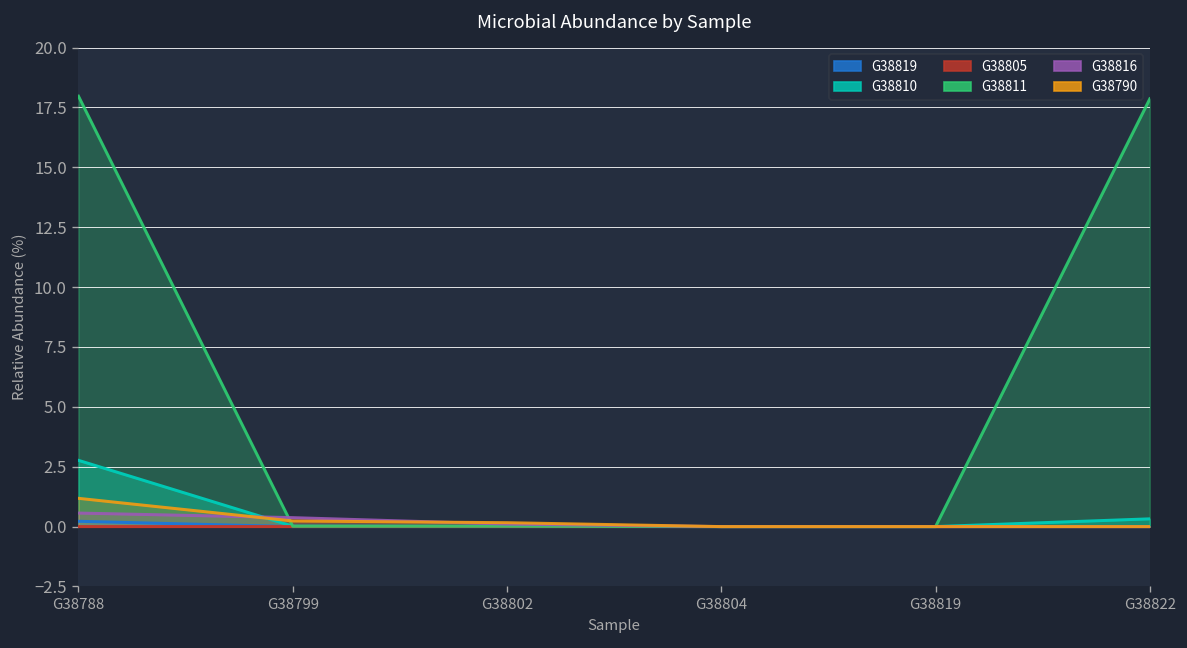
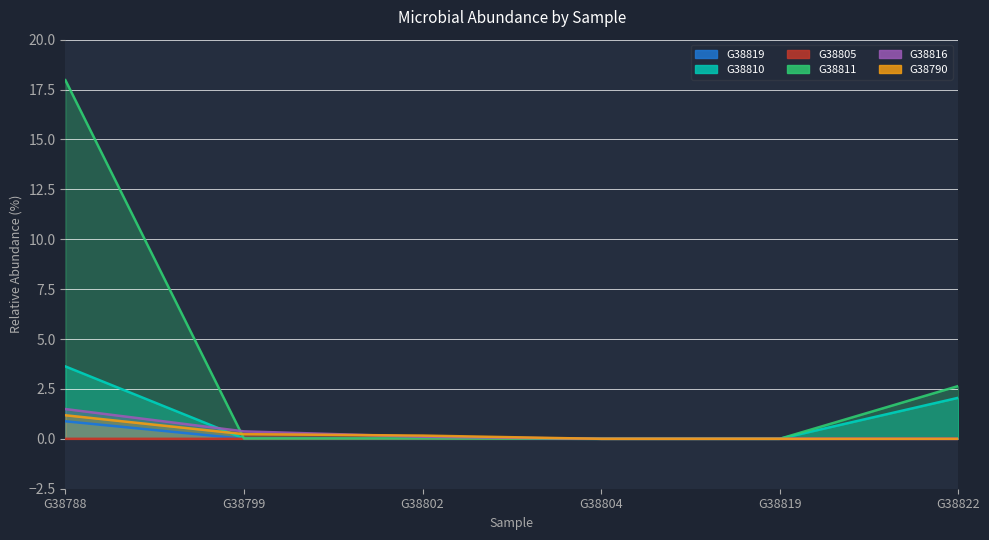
G38819, G38788: 0.2 -> 0.9
G38810, G38788: 2.8 -> 3.6
G38816, G38788: 0.6 -> 1.5
G38810, G38822: 0.3 -> 2.1
G38811, G38822: 17.9 -> 2.6
